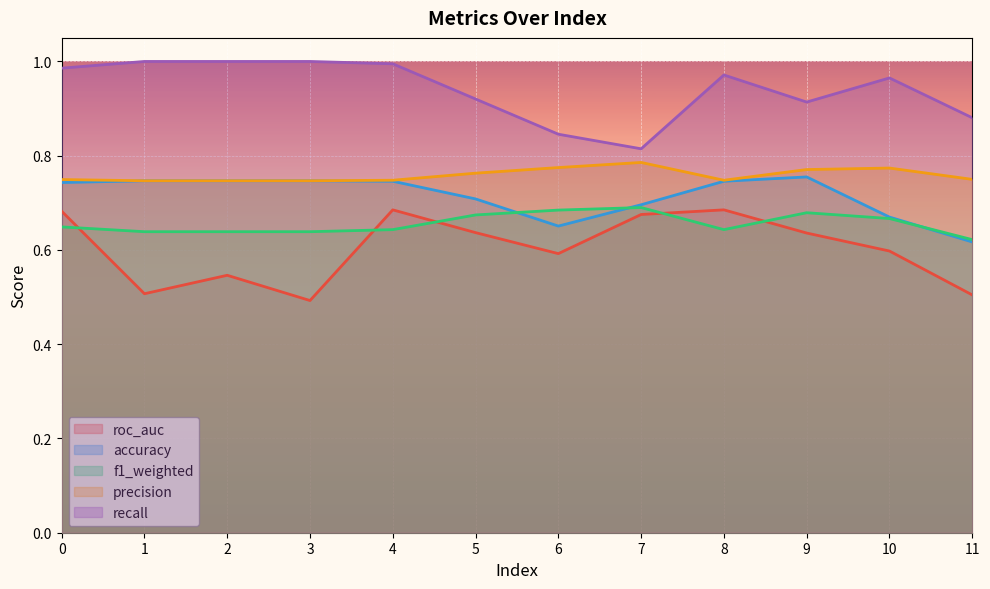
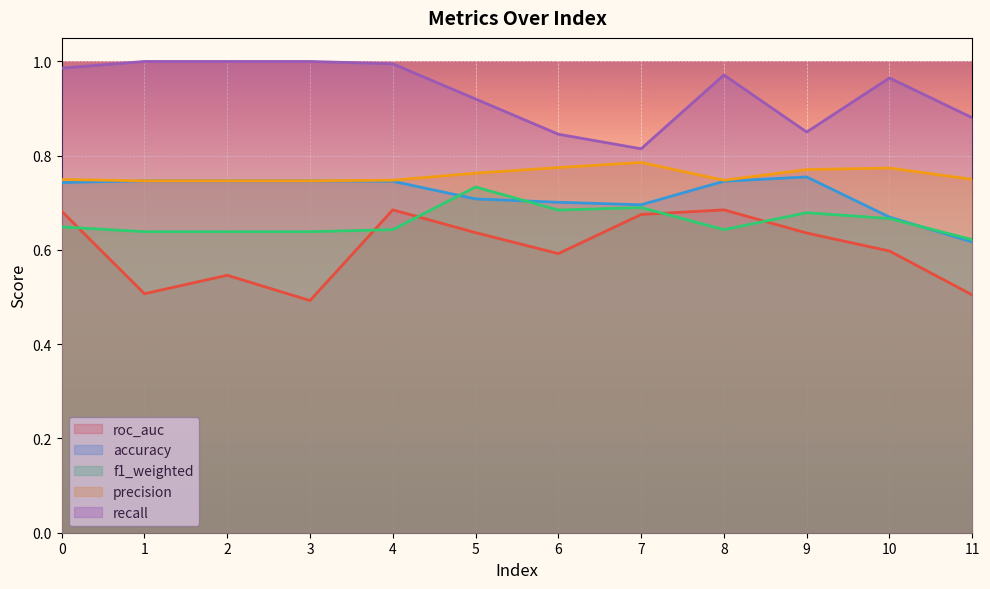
f1_weighted, 5: 0.67 -> 0.73
accuracy, 6: 0.65 -> 0.70
recall, 9: 0.91 -> 0.85
